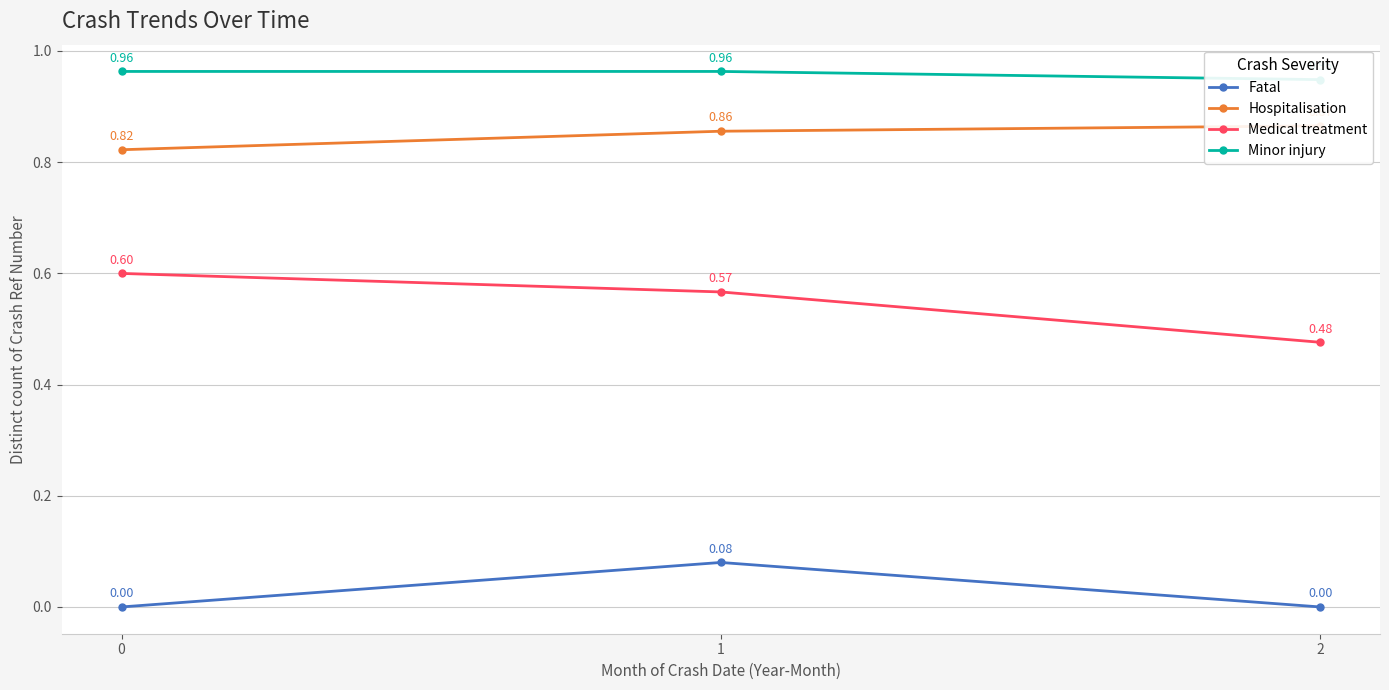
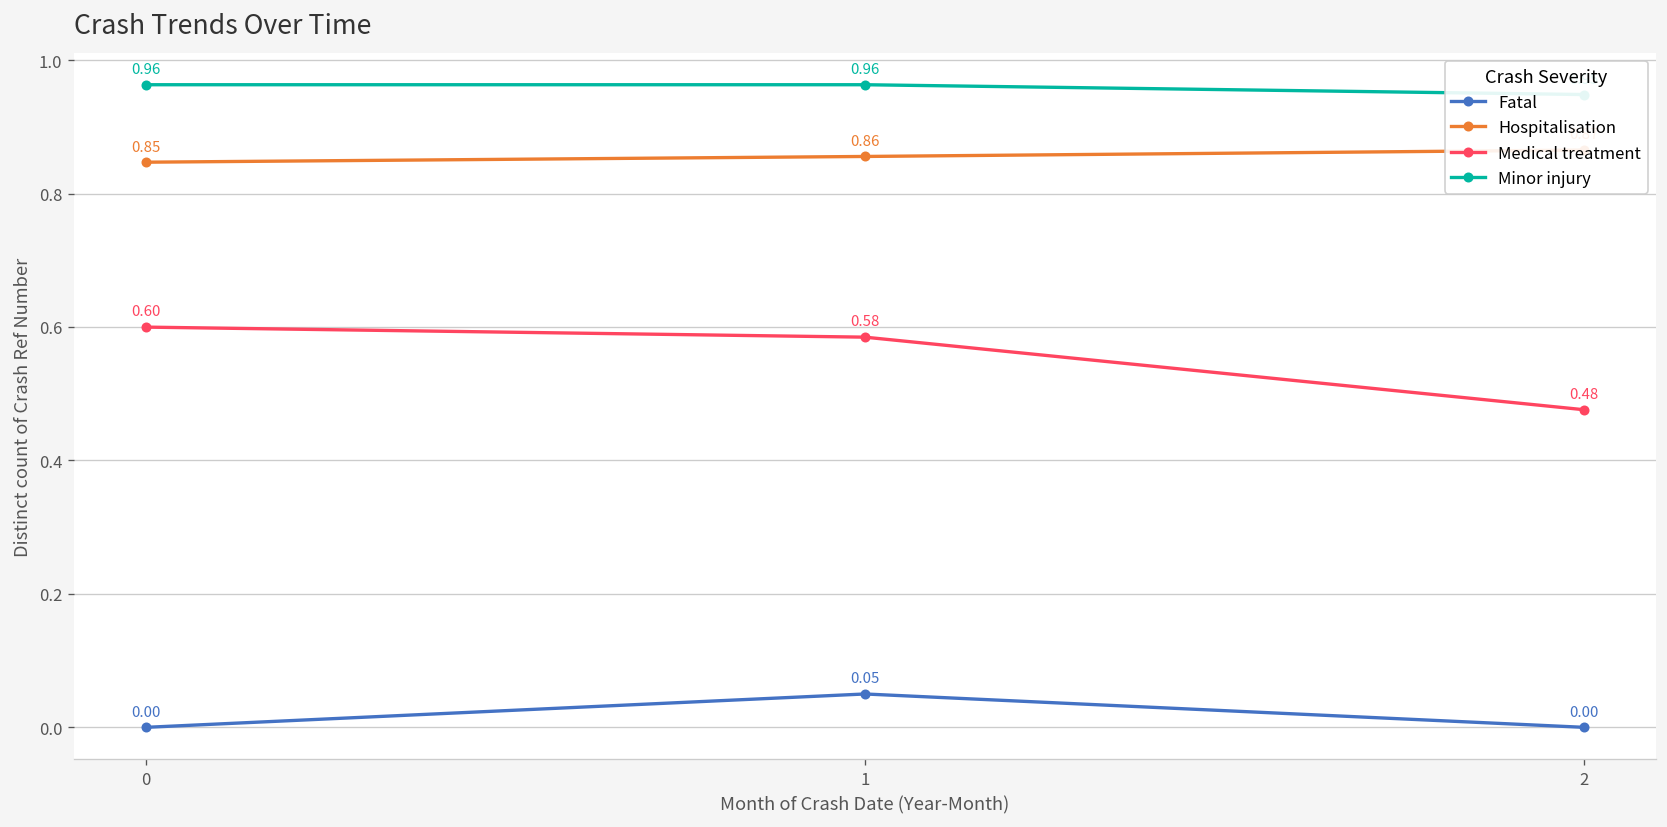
Hospitalisation, 0: 0.82 -> 0.85
Fatal, 1: 0.08 -> 0.05
Medical treatment, 1: 0.57 -> 0.58
